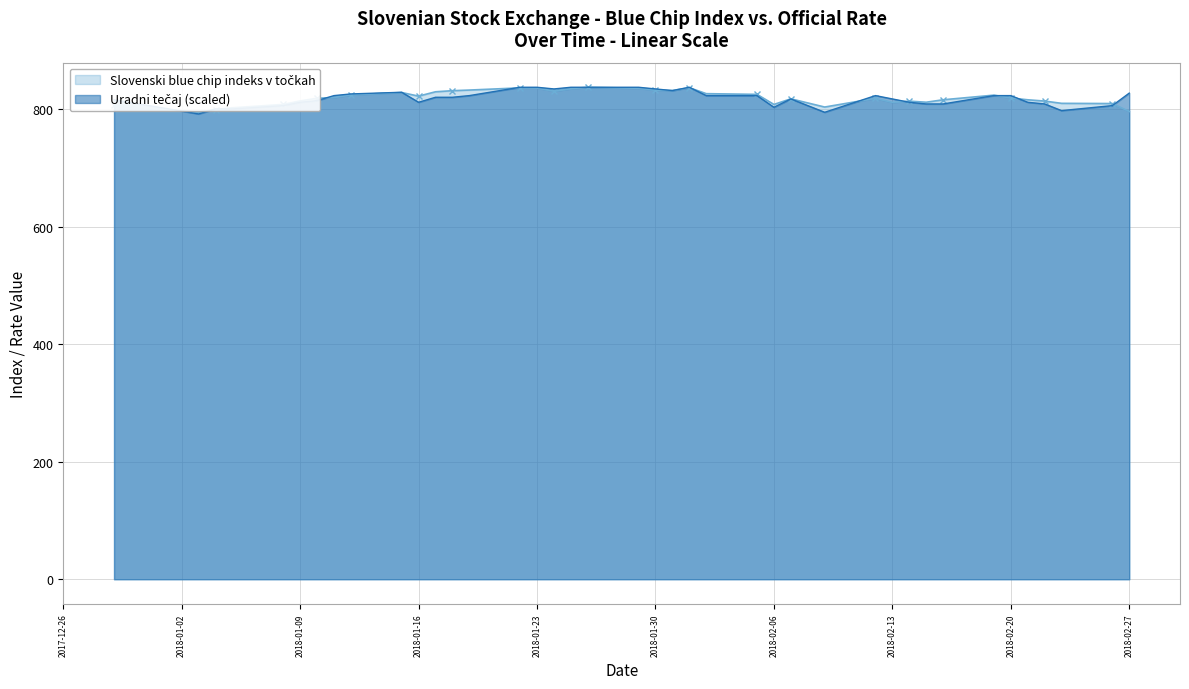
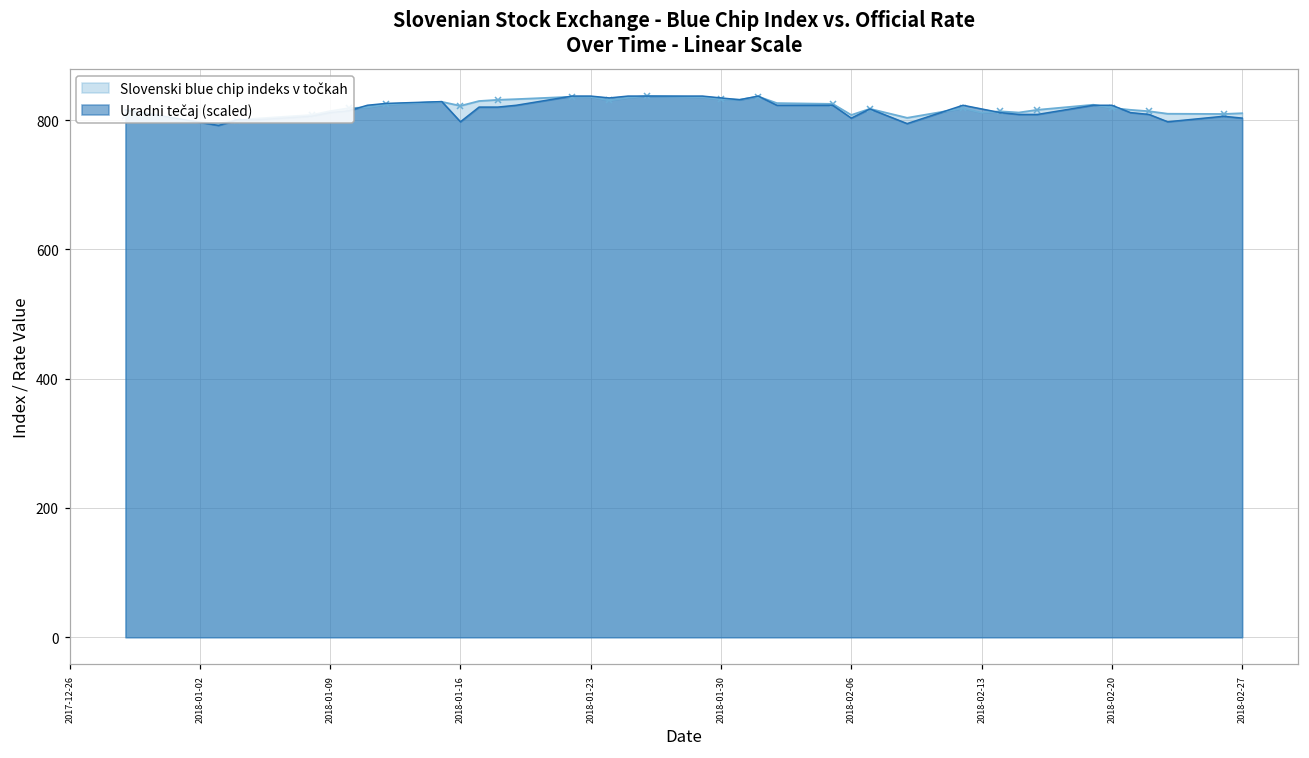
Uradni tečaj (scaled), 2018-01-16: 810 -> 800
Slovenski blue chip indeks v točkah, 2018-02-27: 800 -> 810
Uradni tečaj (scaled), 2018-02-27: 830 -> 800
